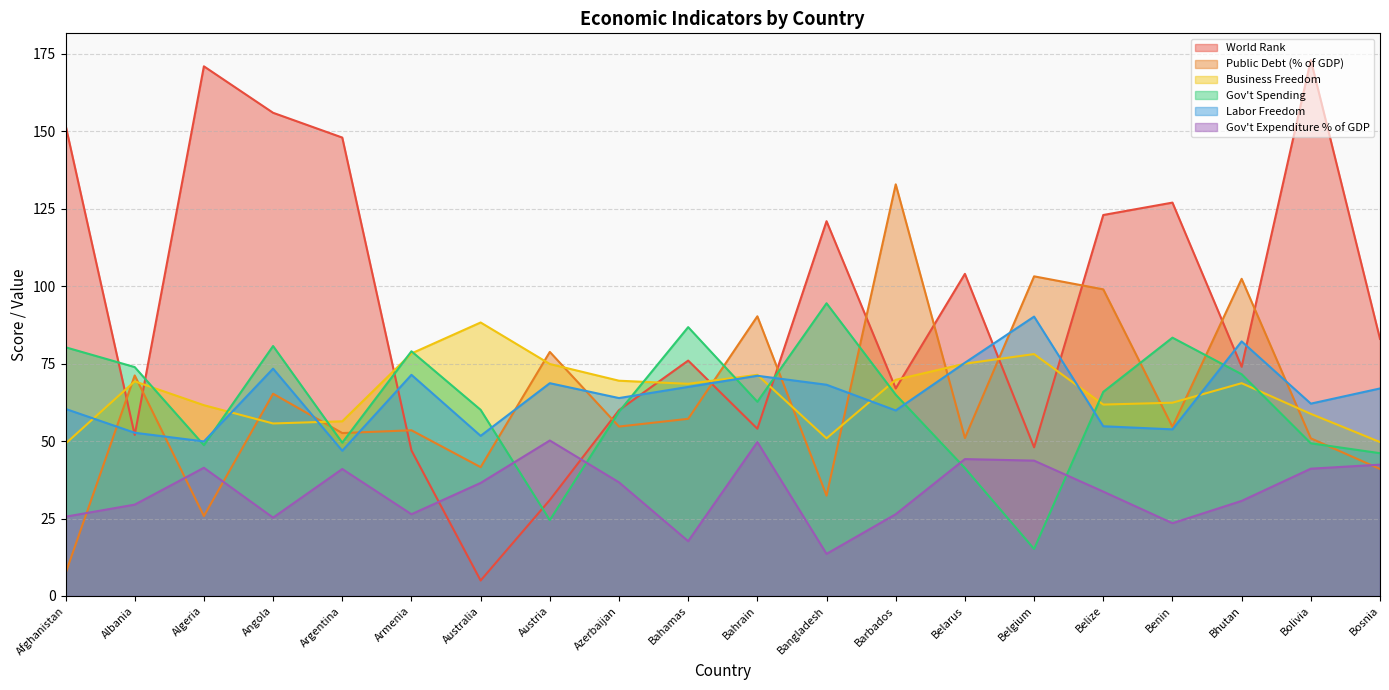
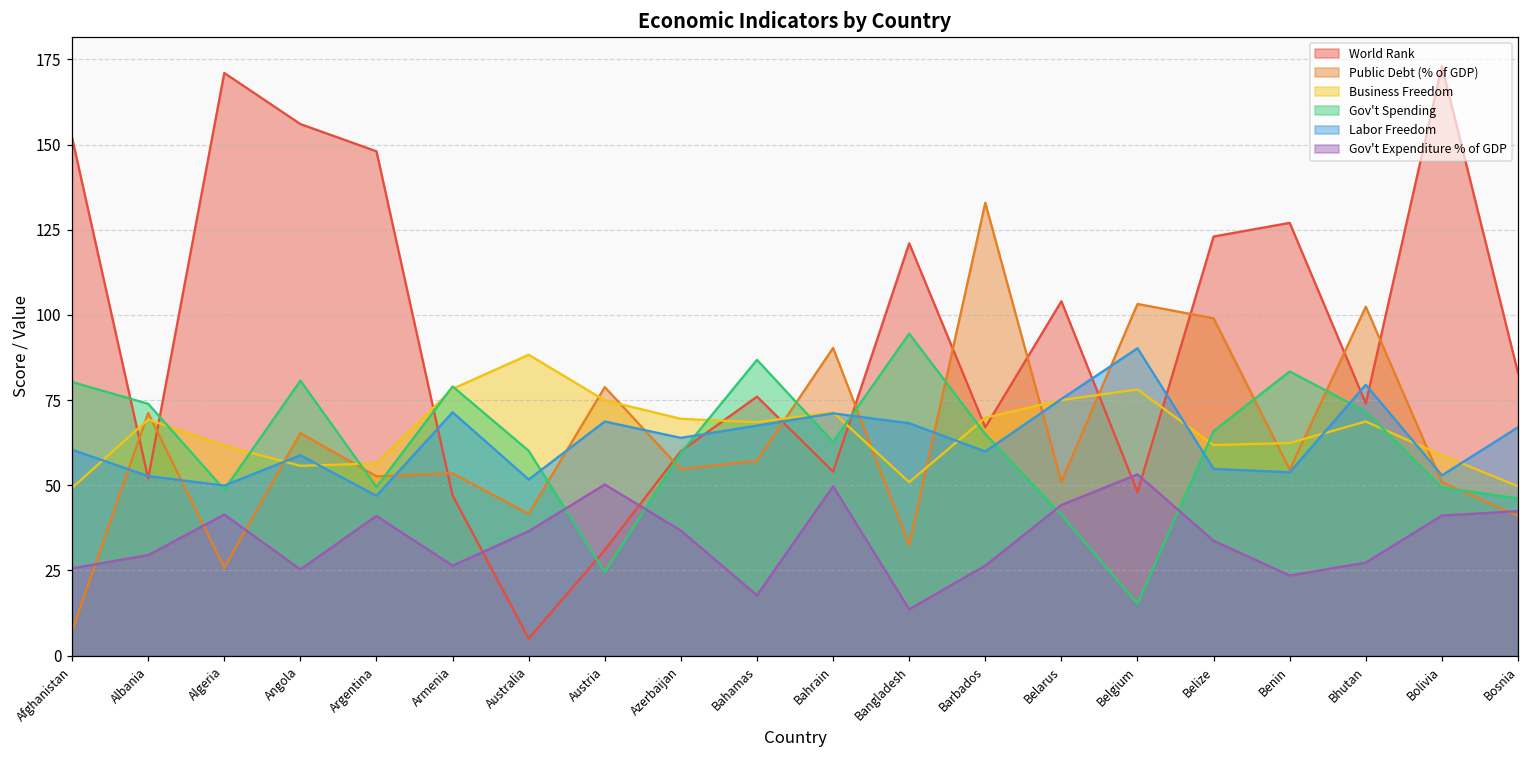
Labor Freedom, Angola: 73 -> 59
Gov't Expenditure % of GDP, Belgium: 44 -> 53
Labor Freedom, Bhutan: 82 -> 80
Gov't Expenditure % of GDP, Bhutan: 31 -> 27
Labor Freedom, Bolivia: 62 -> 53
